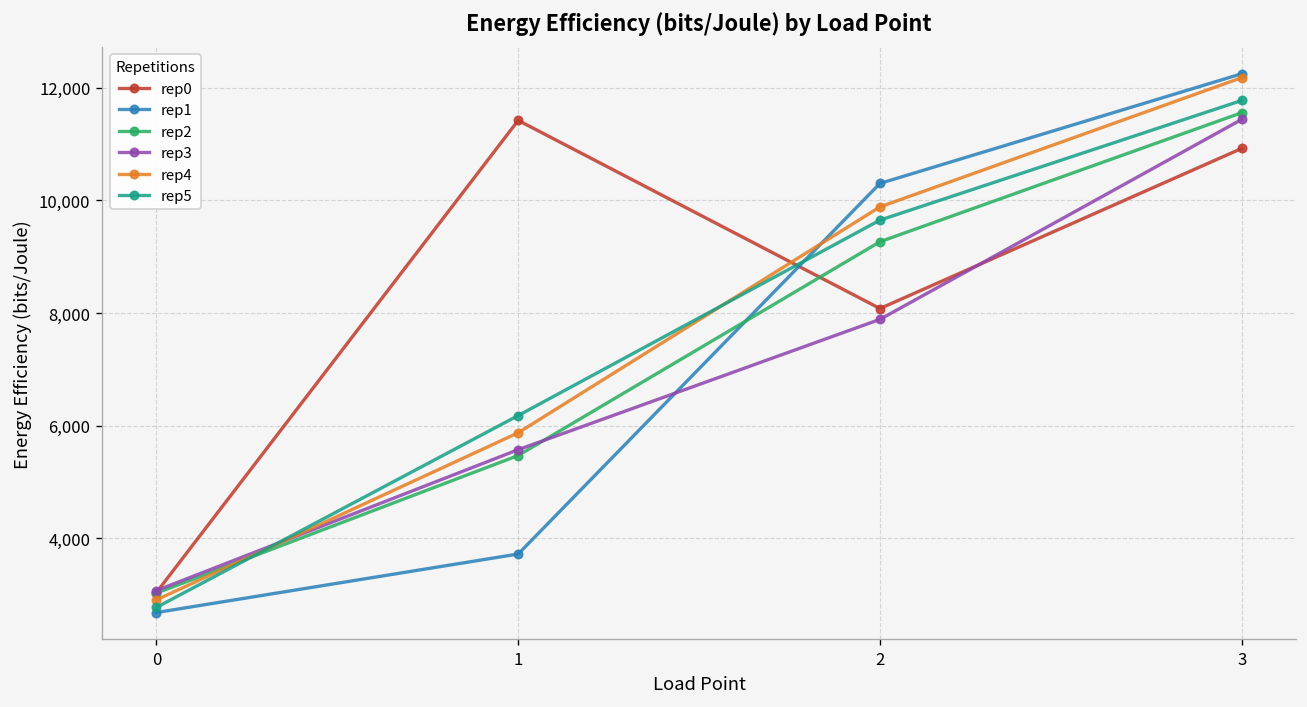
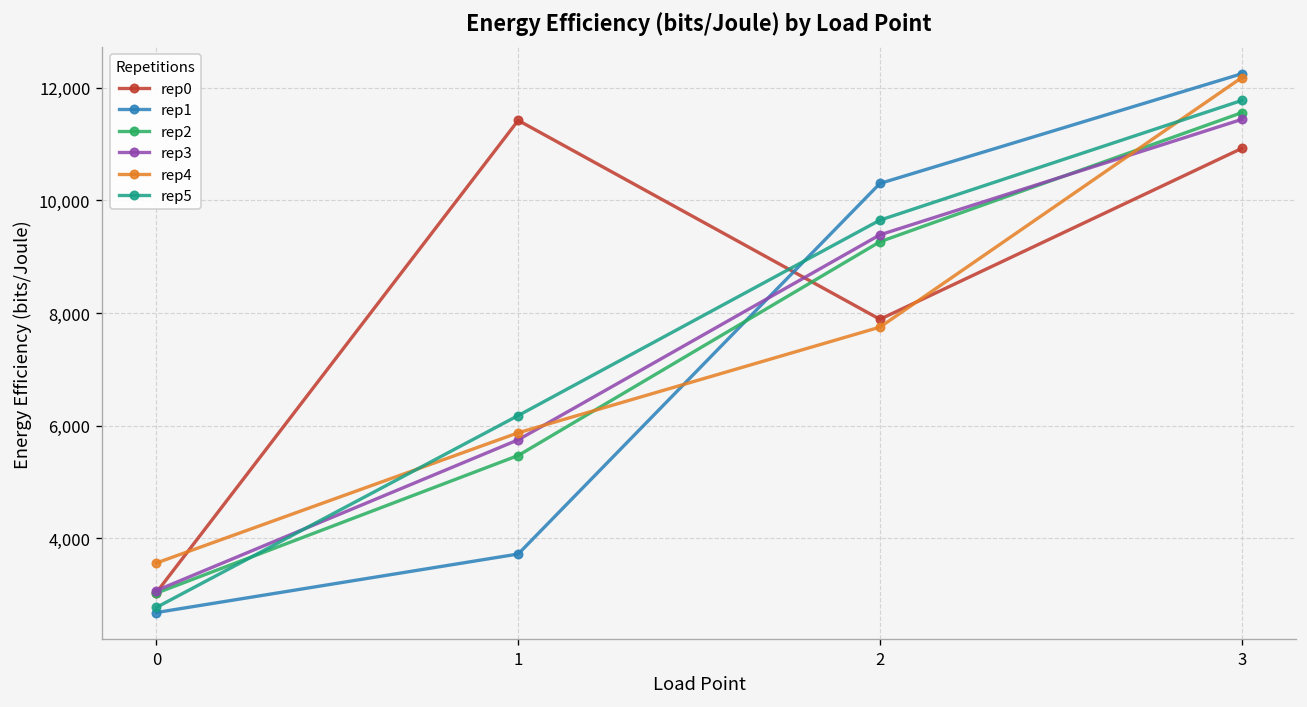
rep4, 0: 2,900 -> 3,600
rep3, 1: 5,600 -> 5,700
rep0, 2: 8,100 -> 7,900
rep3, 2: 7,900 -> 9,400
rep4, 2: 9,900 -> 7,700
